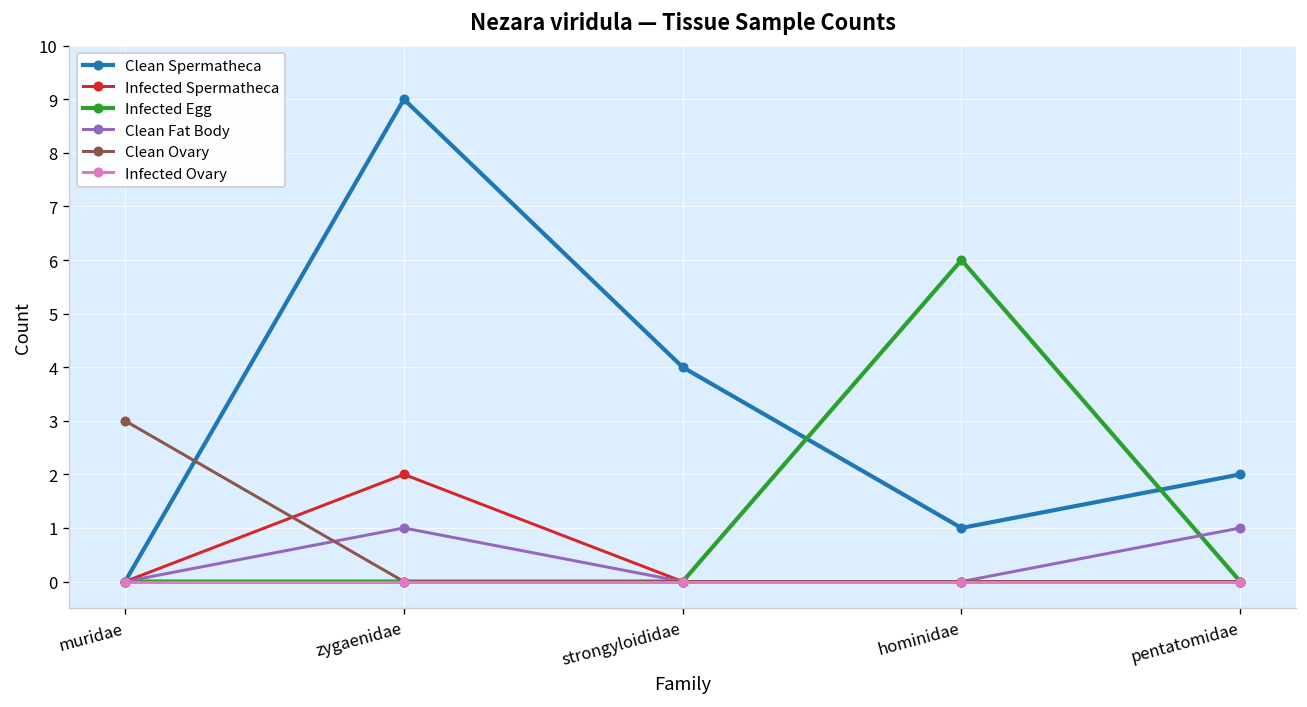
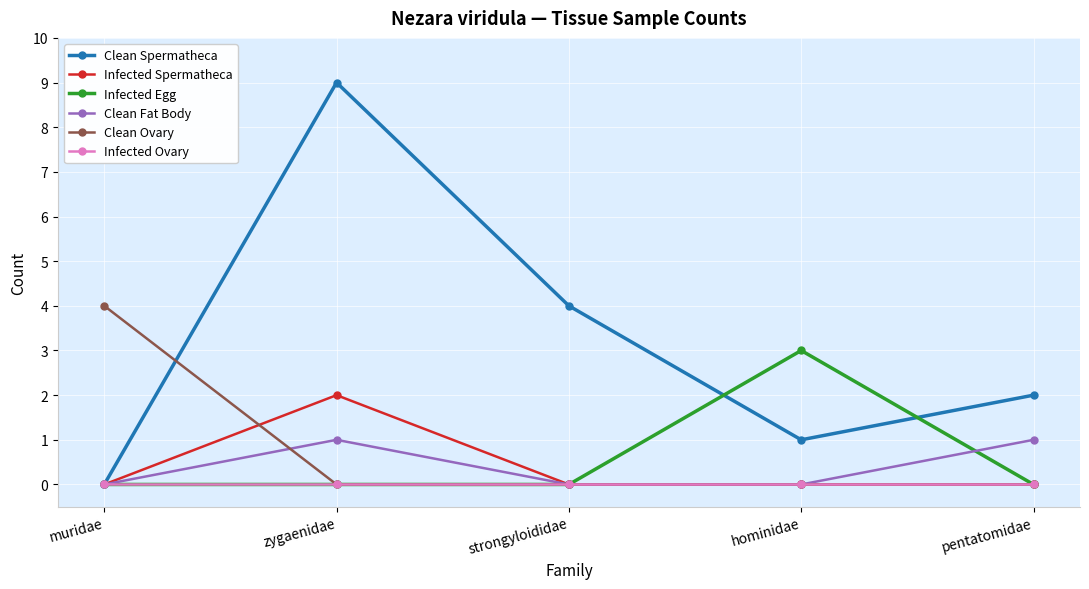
Clean Ovary, muridae: 3 -> 4
Infected Egg, hominidae: 6 -> 3
